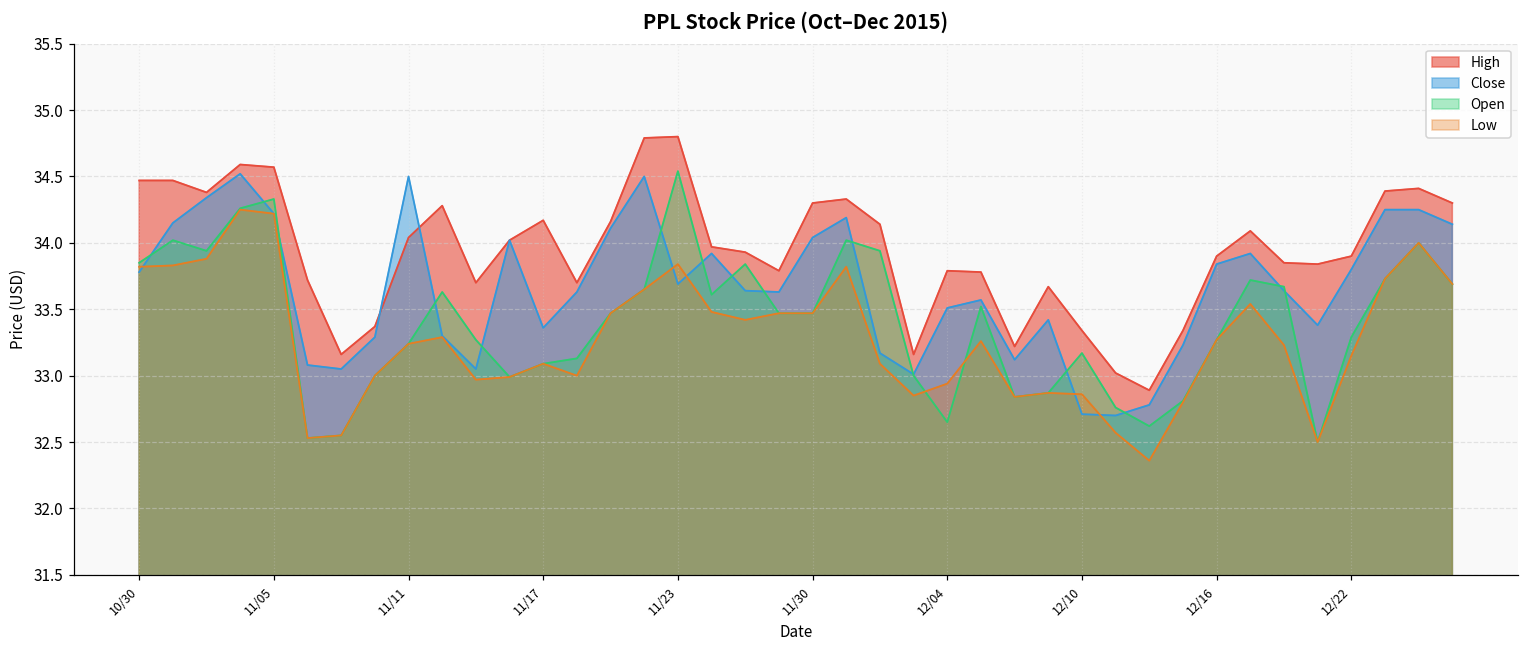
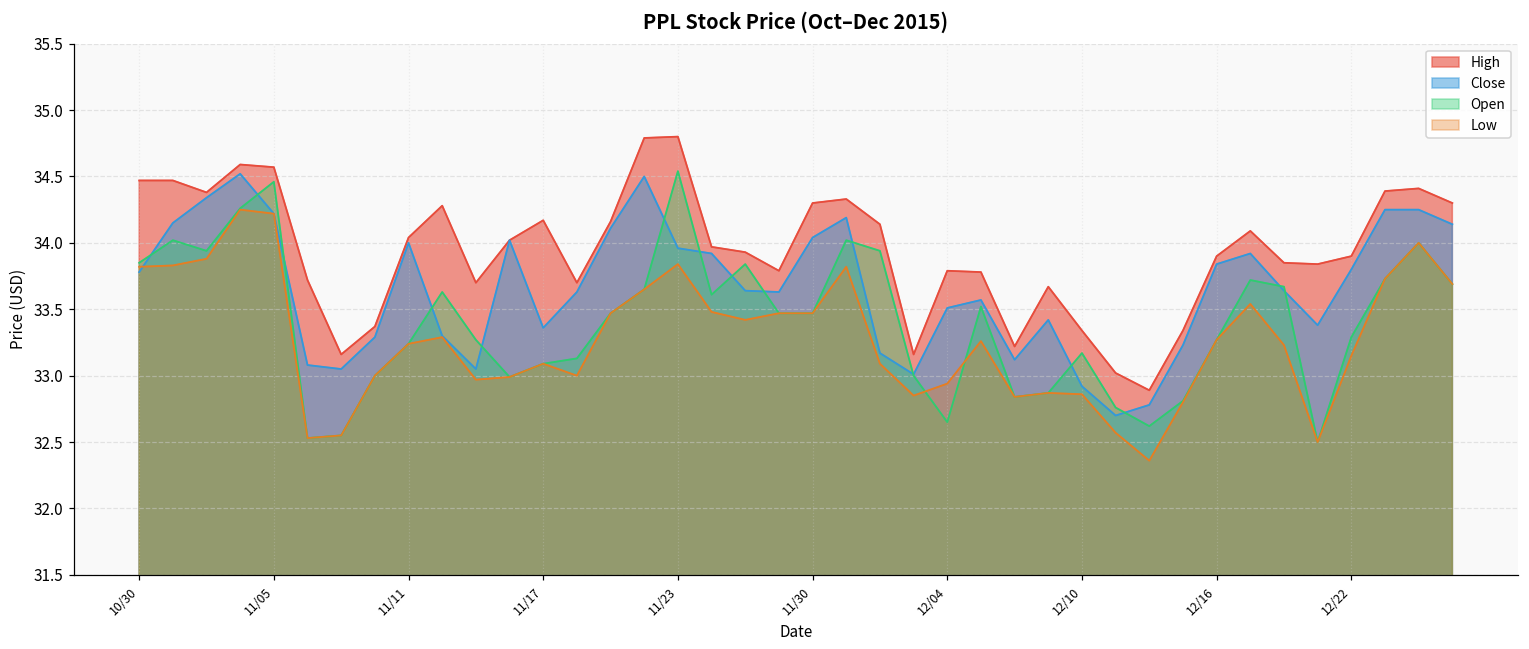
Open, 11/05: 34.33 -> 34.46
Close, 11/11: 34.5 -> 34.0
Close, 11/23: 33.69 -> 33.96
Close, 12/10: 32.71 -> 32.92
